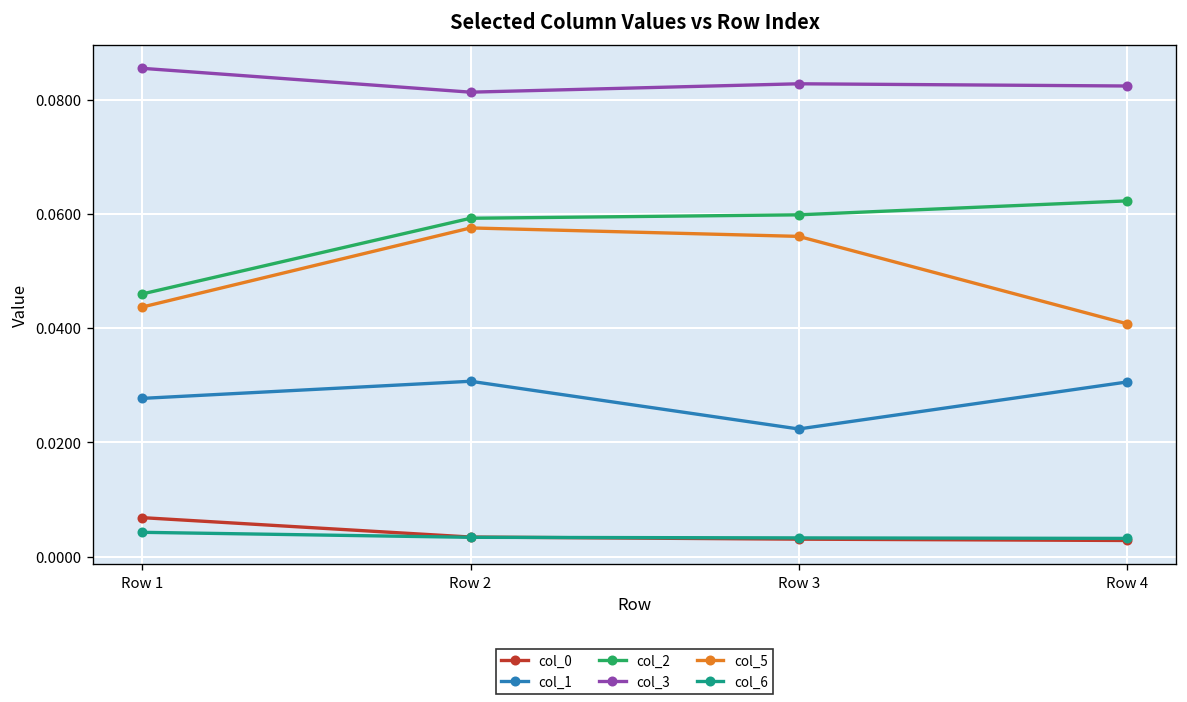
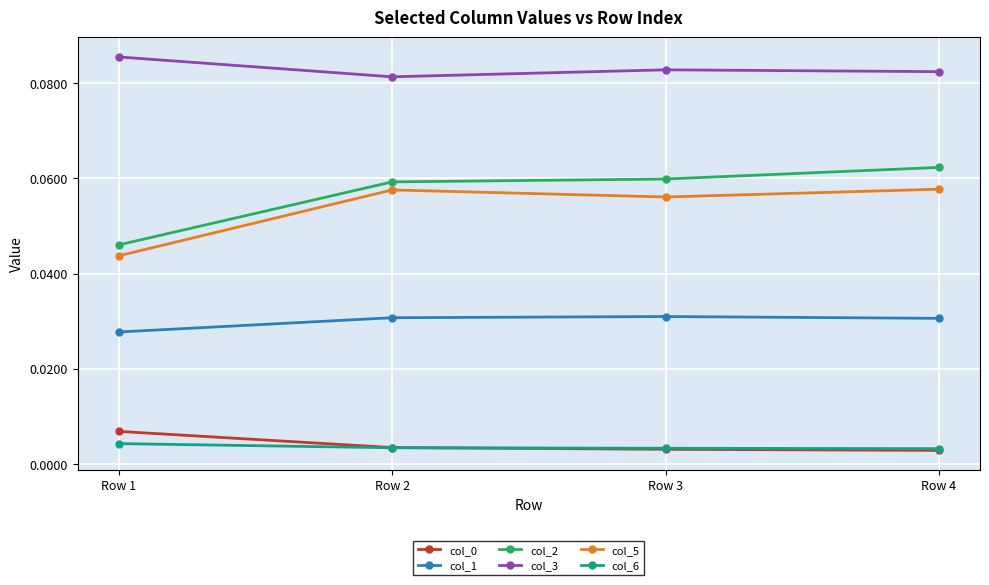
col_1, Row 3: 0.022 -> 0.031
col_5, Row 4: 0.041 -> 0.058
